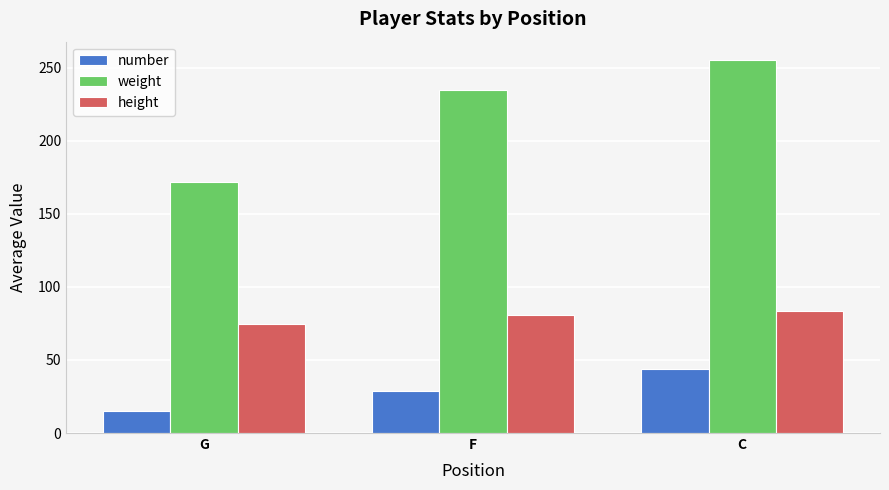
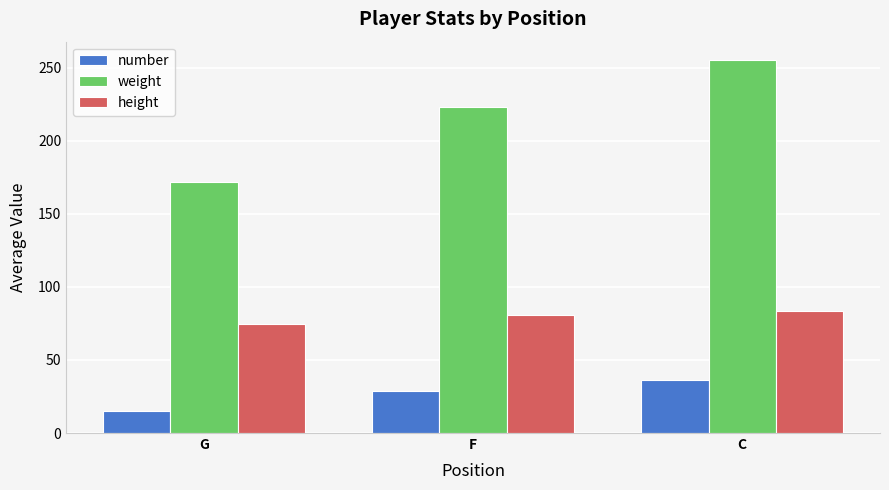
weight, F: 235 -> 223
number, C: 44 -> 36
